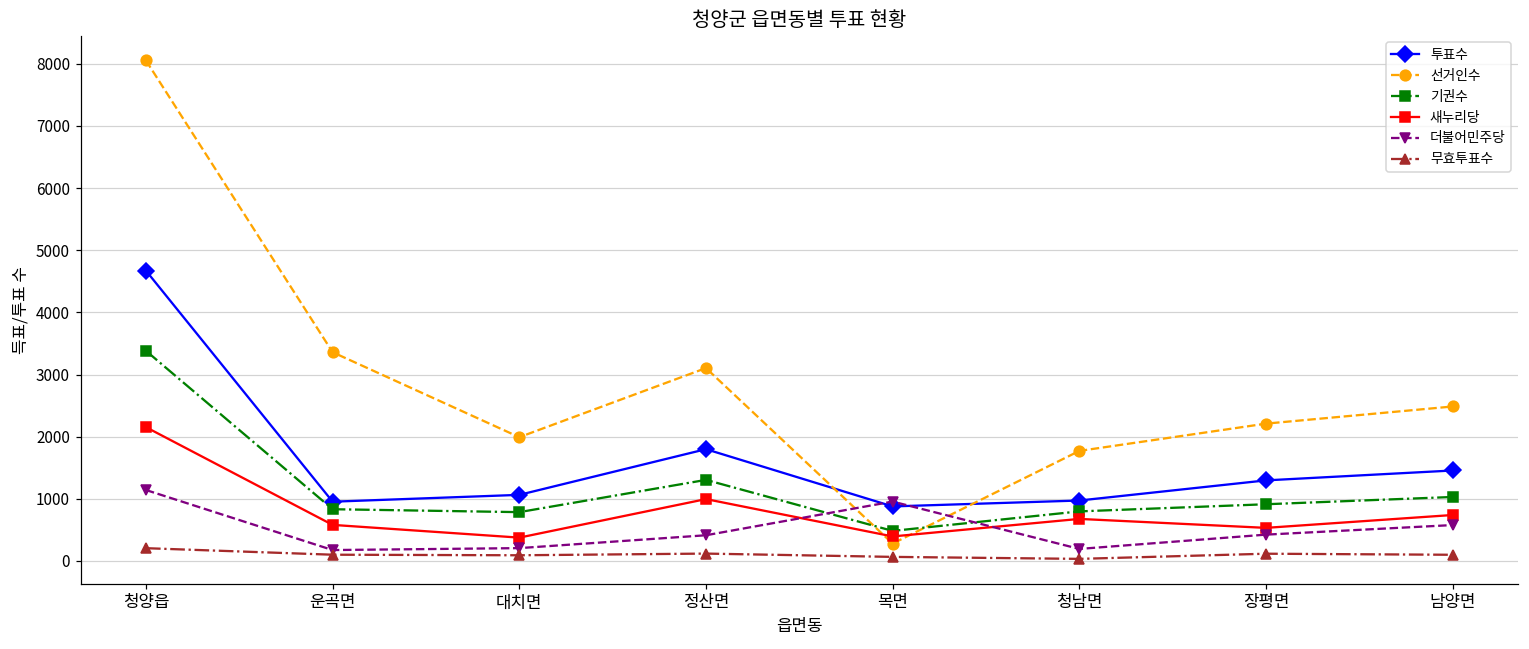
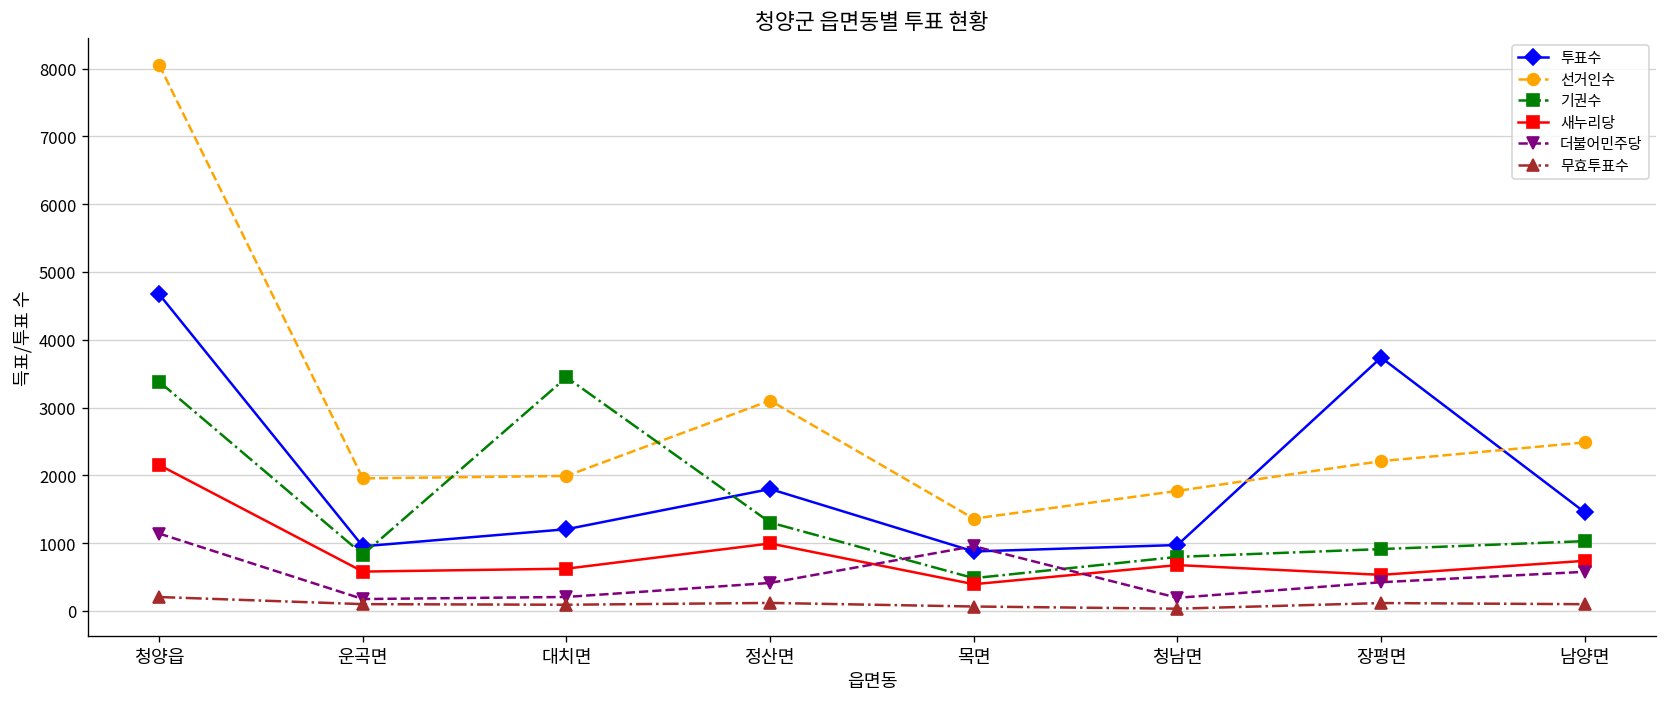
선거인수, 운곡면: 3400 -> 2000
투표수, 대치면: 1100 -> 1200
기권수, 대치면: 800 -> 3400
새누리당, 대치면: 400 -> 600
선거인수, 목면: 300 -> 1400
투표수, 장평면: 1300 -> 3700
